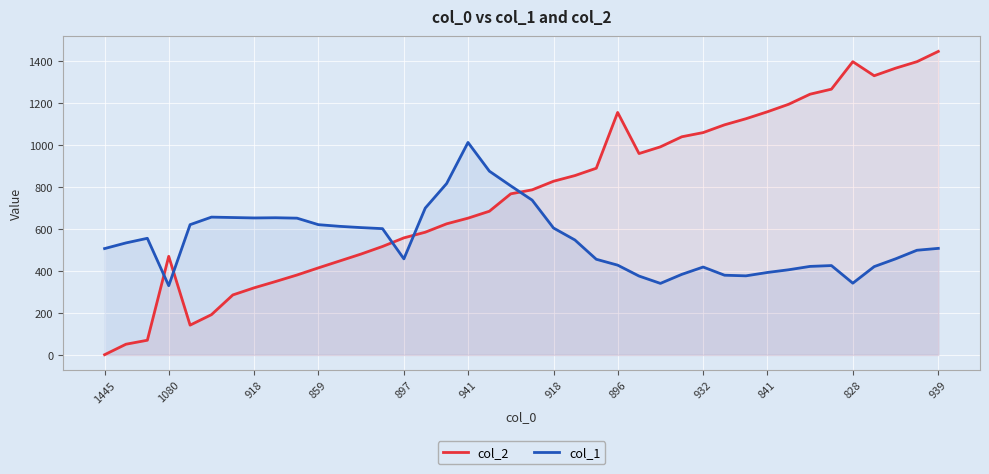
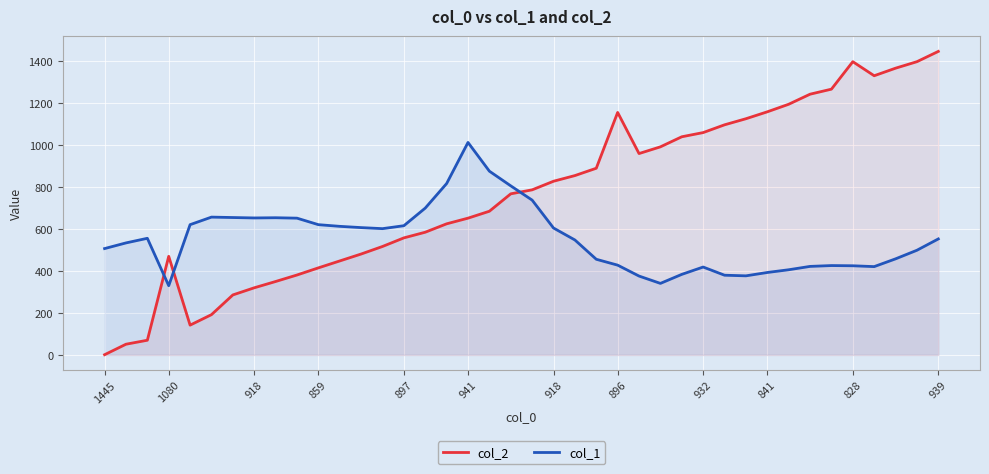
col_1, 897: 460 -> 620
col_1, 828: 340 -> 430
col_1, 939: 510 -> 550
